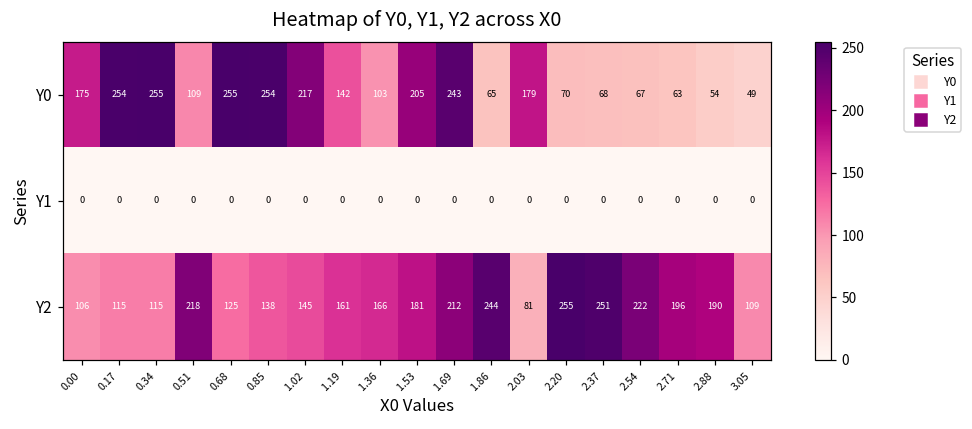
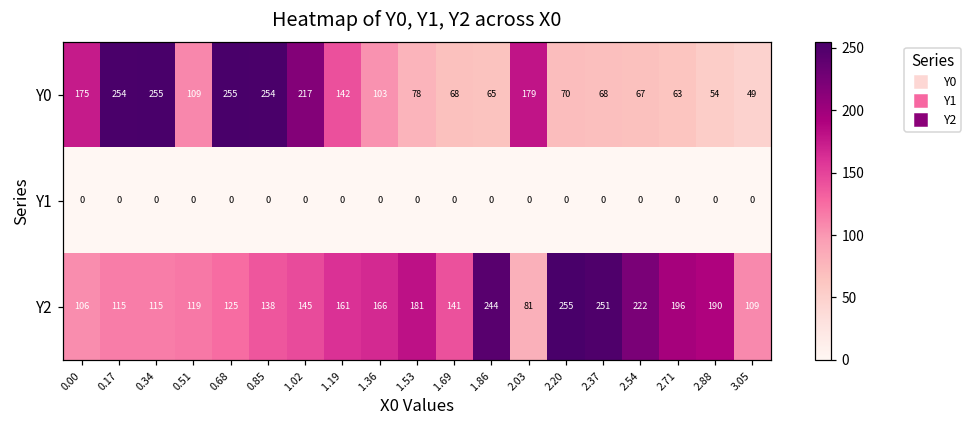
Y0, 1.53: 205 -> 78
Y0, 1.69: 243 -> 68
Y2, 0.51: 218 -> 119
Y2, 1.69: 212 -> 141
